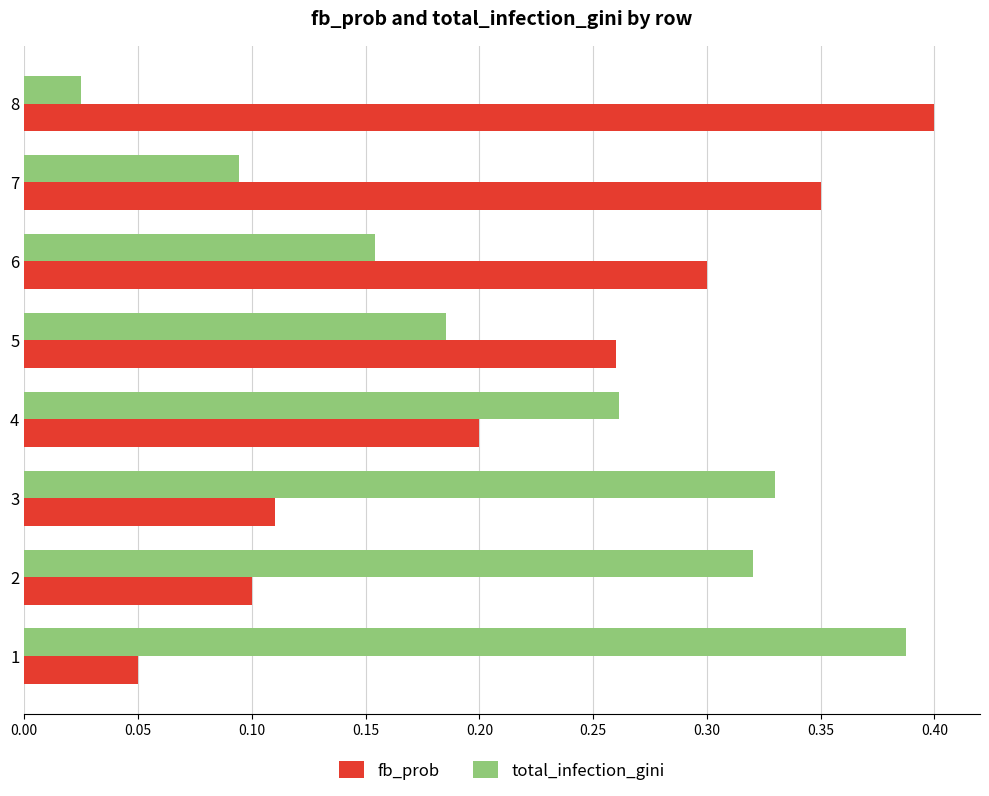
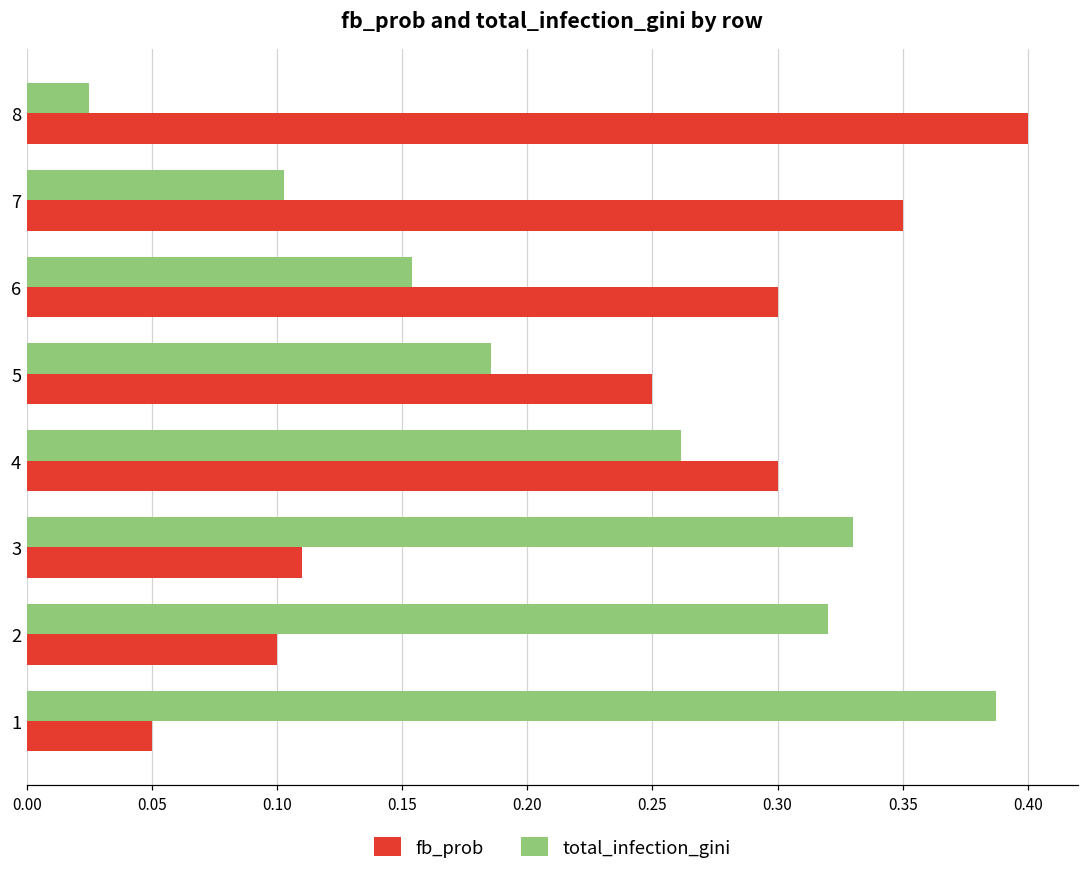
total_infection_gini, 7: 0.094 -> 0.103
fb_prob, 5: 0.26 -> 0.25
fb_prob, 4: 0.2 -> 0.3
